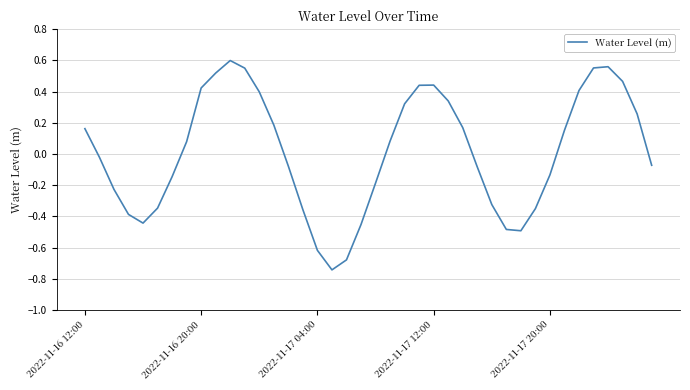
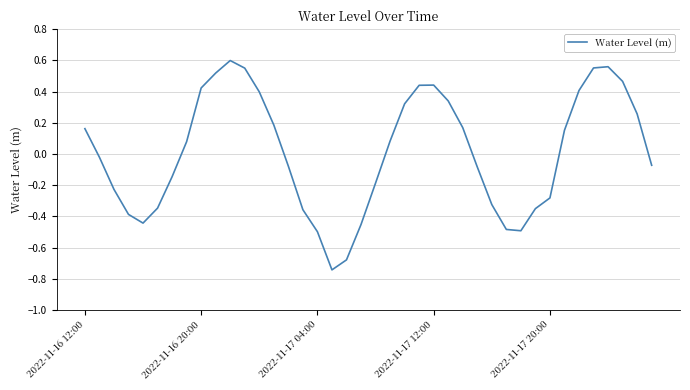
2022-11-17 04:00: -0.62 -> -0.50
2022-11-17 20:00: -0.13 -> -0.28
